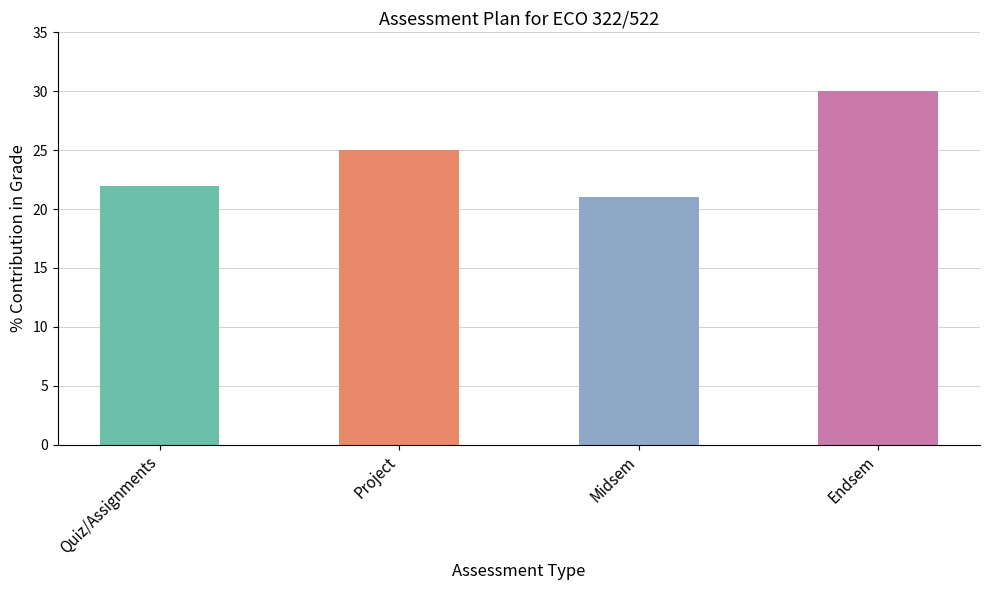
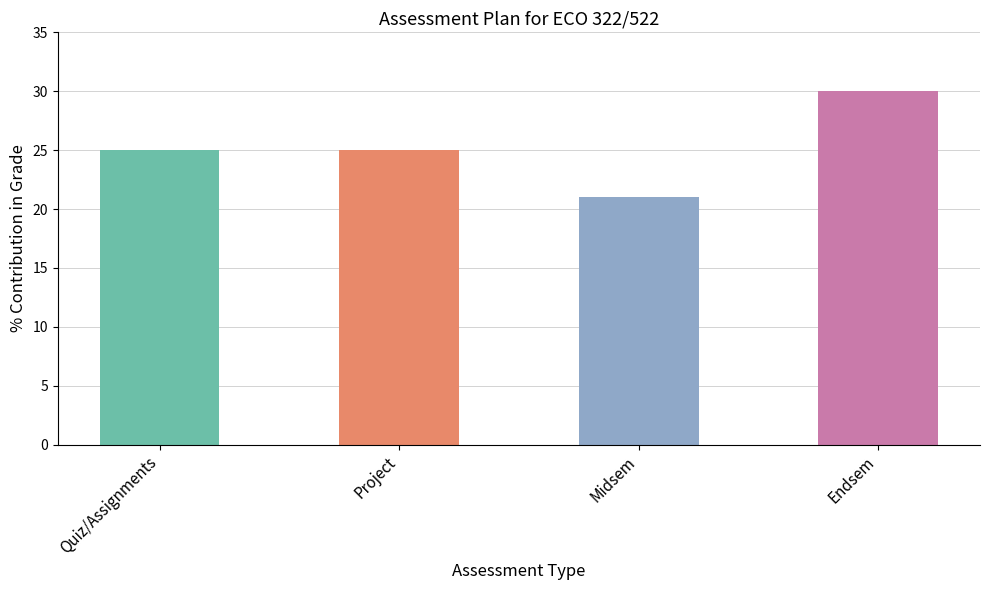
Quiz/Assignments: 22 -> 25
